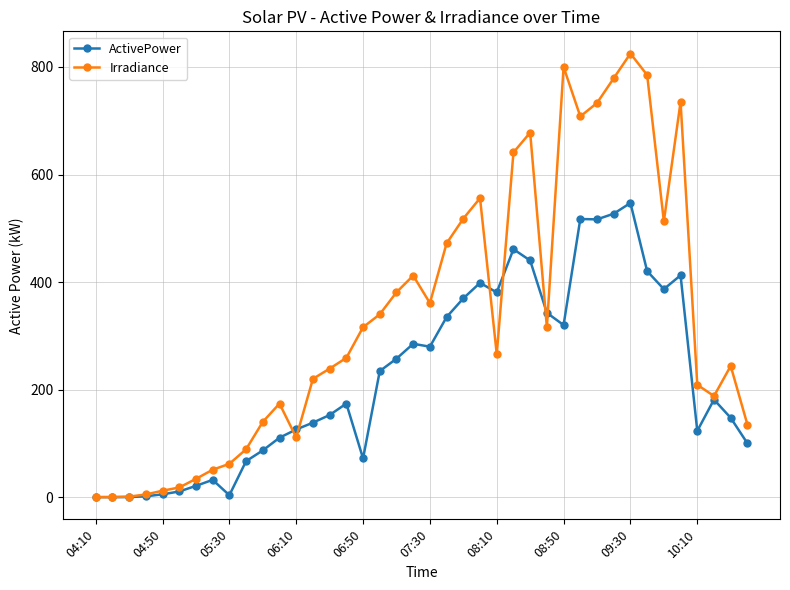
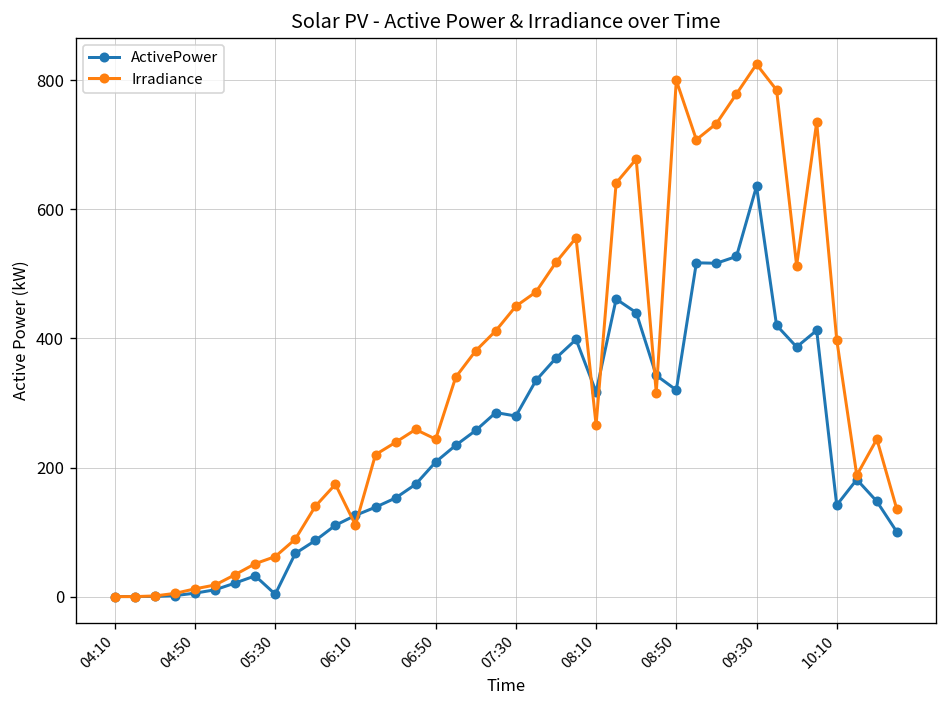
ActivePower, 06:50: 70 -> 210
Irradiance, 06:50: 320 -> 240
Irradiance, 07:30: 360 -> 450
ActivePower, 08:10: 380 -> 320
ActivePower, 09:30: 550 -> 640
ActivePower, 10:10: 120 -> 140
Irradiance, 10:10: 210 -> 400
